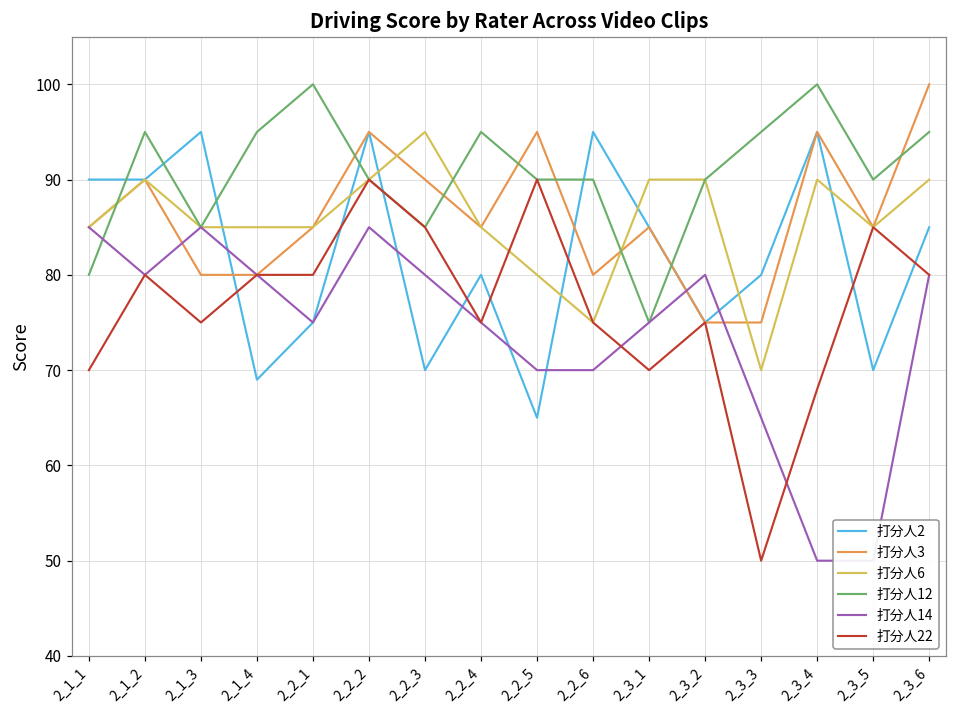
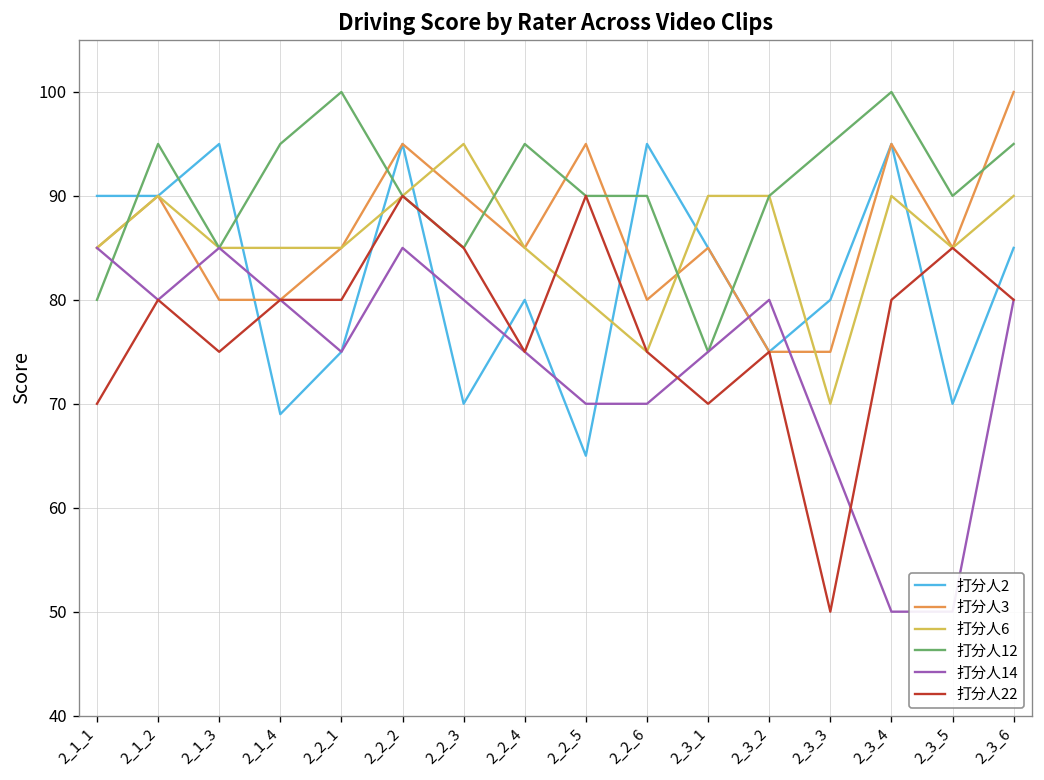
打分人22, 2_3_4: 68 -> 80
